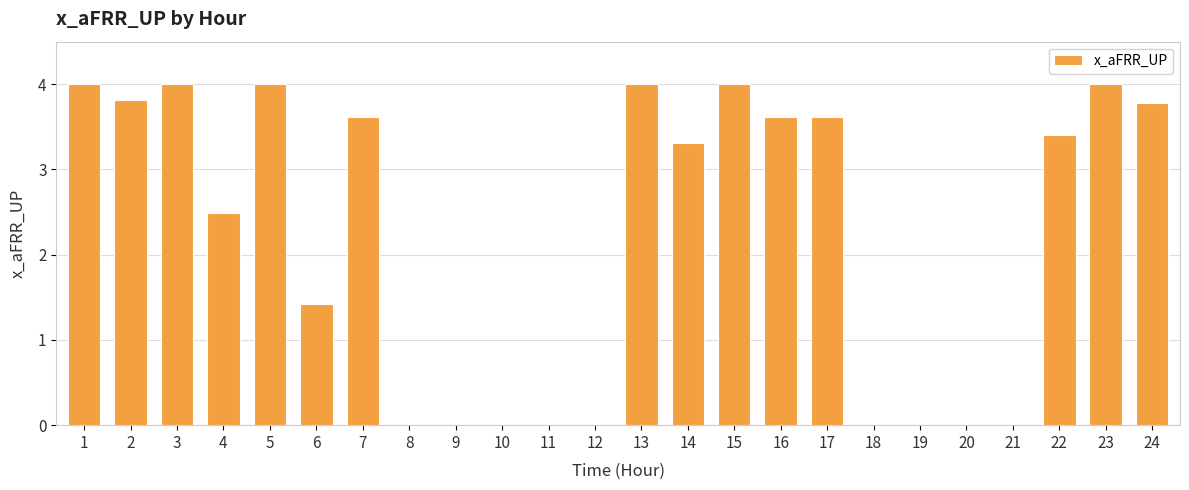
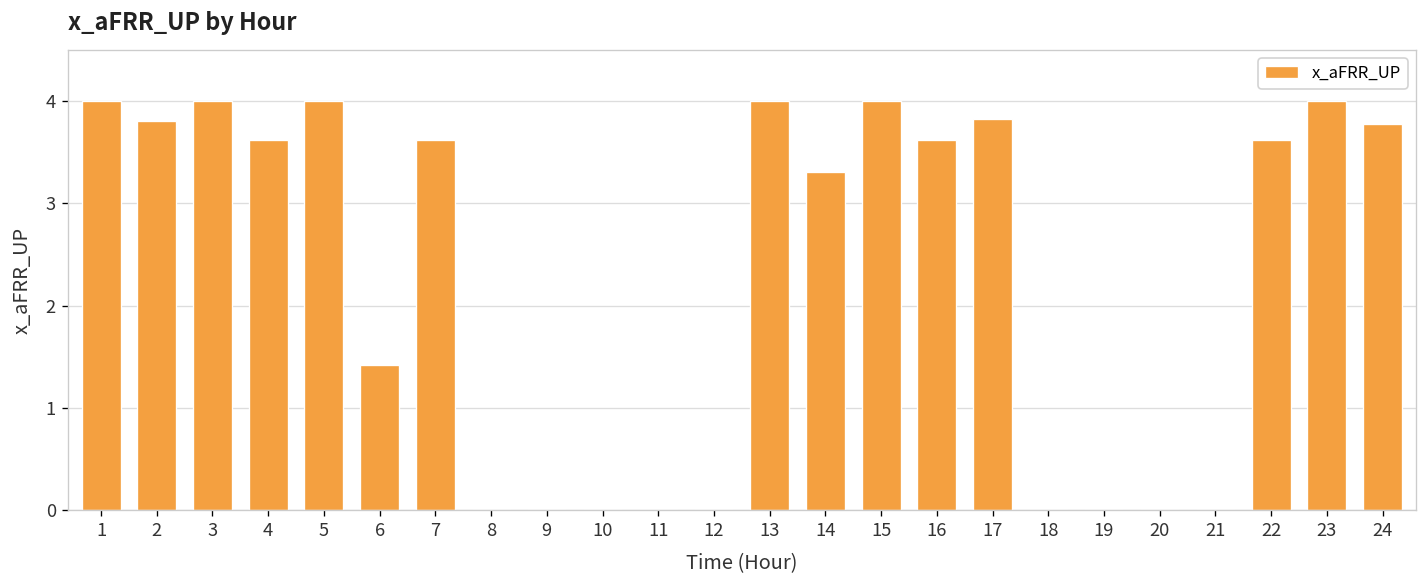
4: 2.5 -> 3.6
17: 3.6 -> 3.8
22: 3.4 -> 3.6
